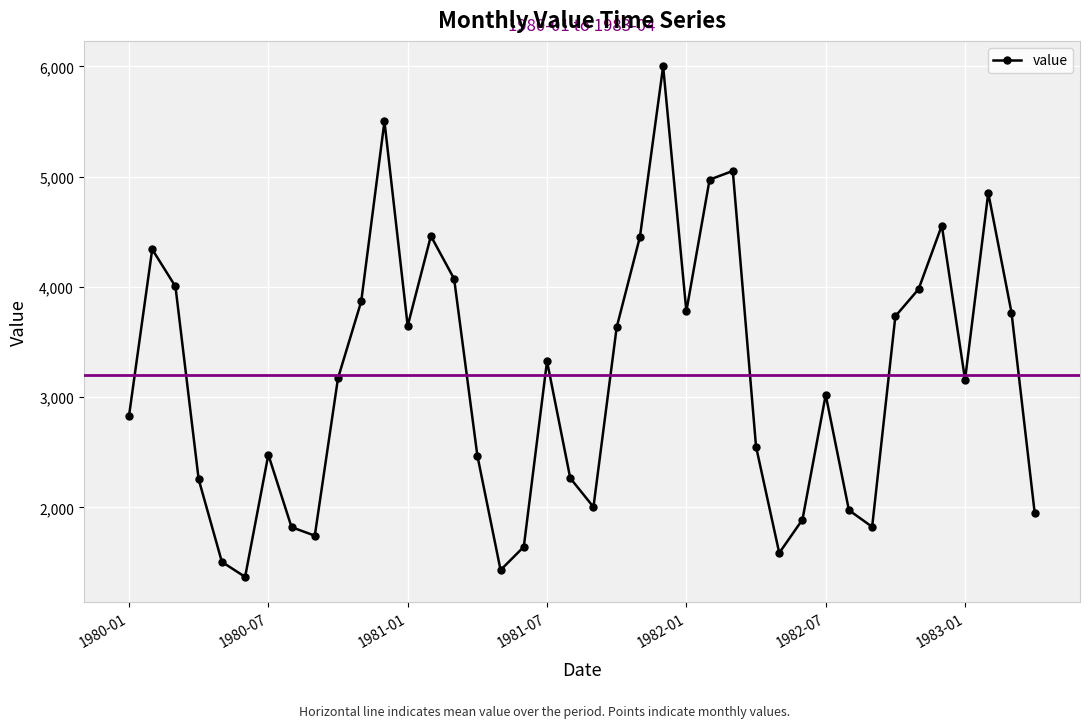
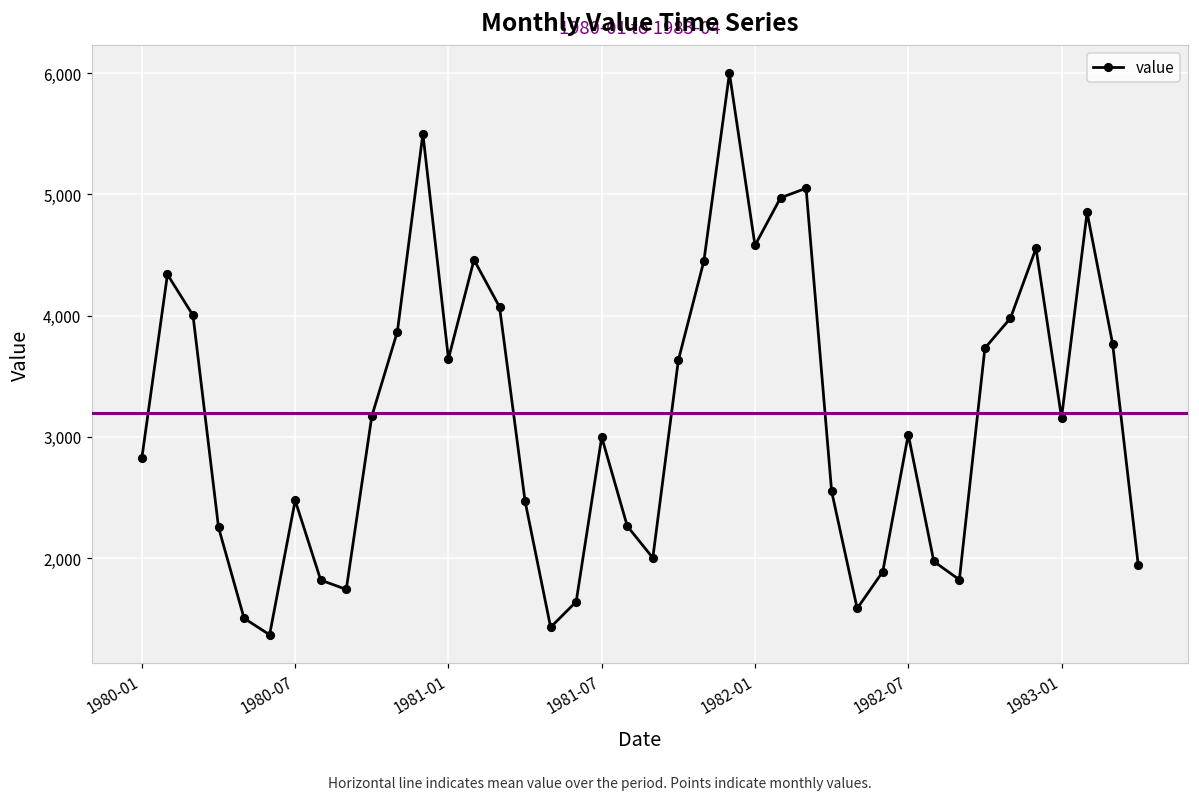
1981-07: 3,330 -> 3,000
1982-01: 3,780 -> 4,580
